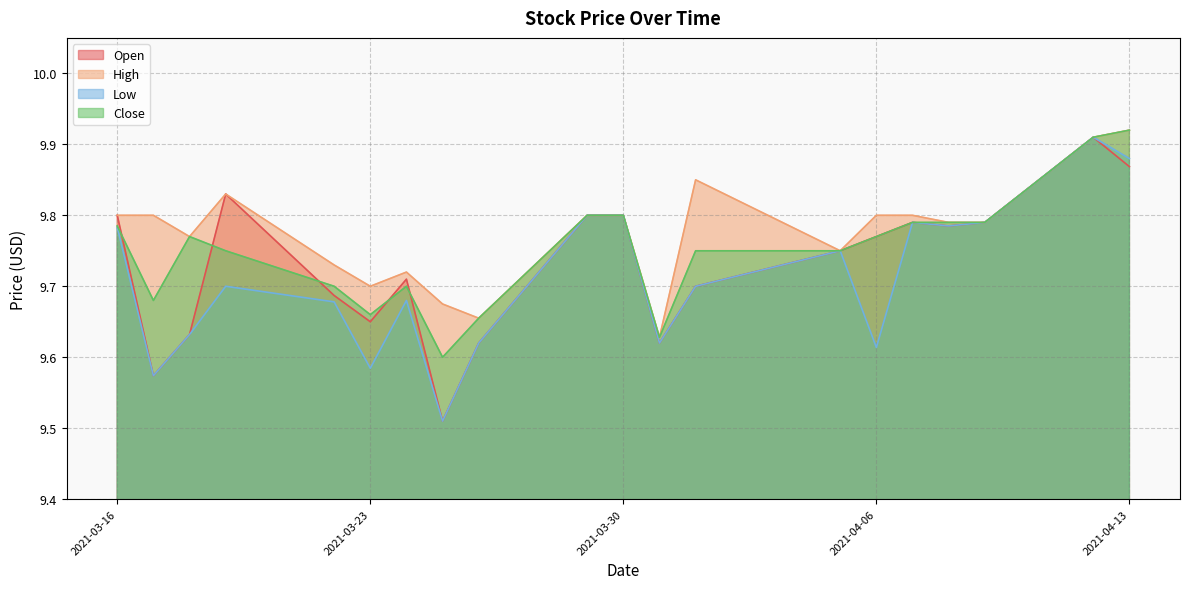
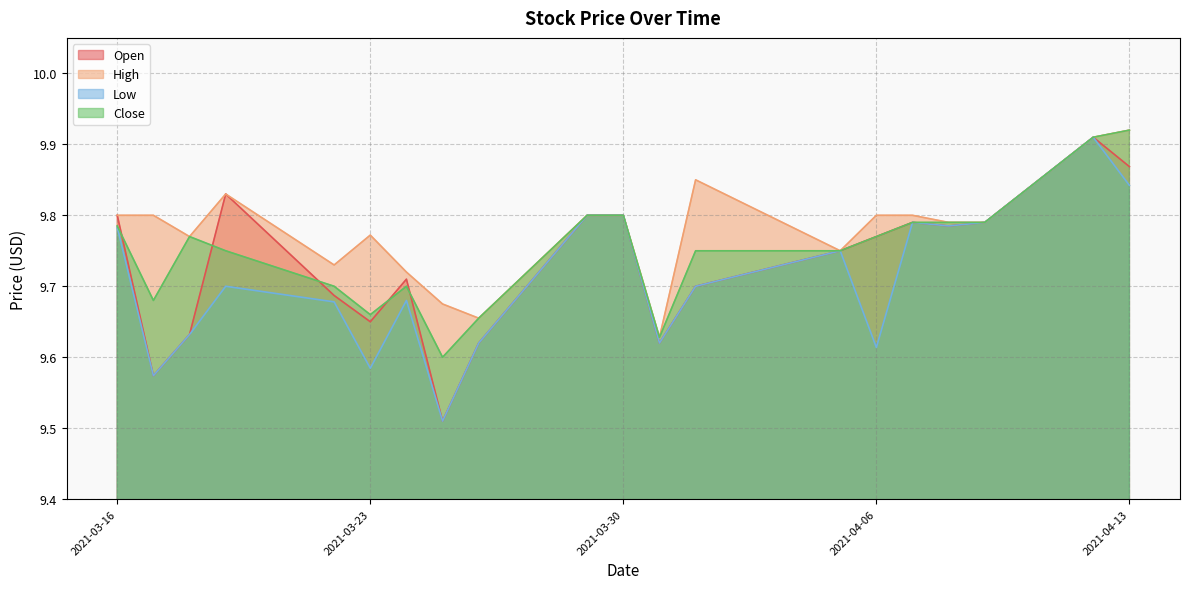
High, 2021-03-23: 9.70 -> 9.77
Low, 2021-04-13: 9.88 -> 9.84
